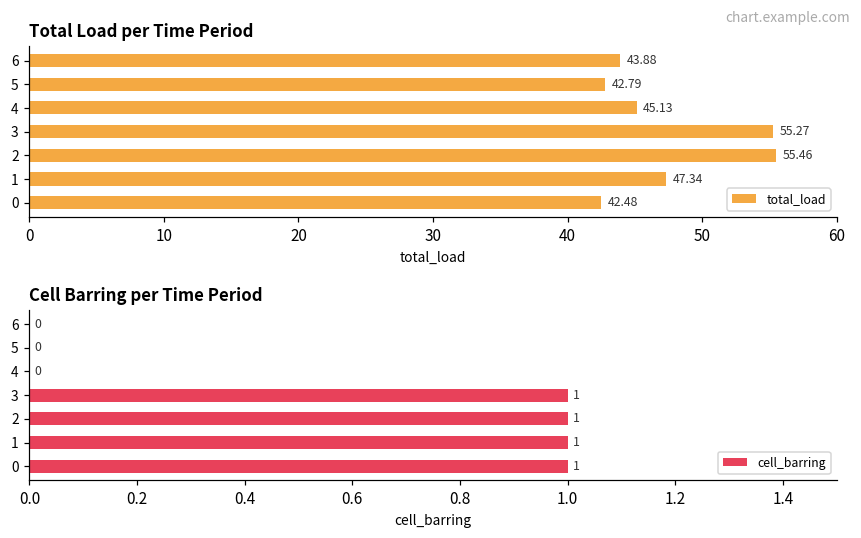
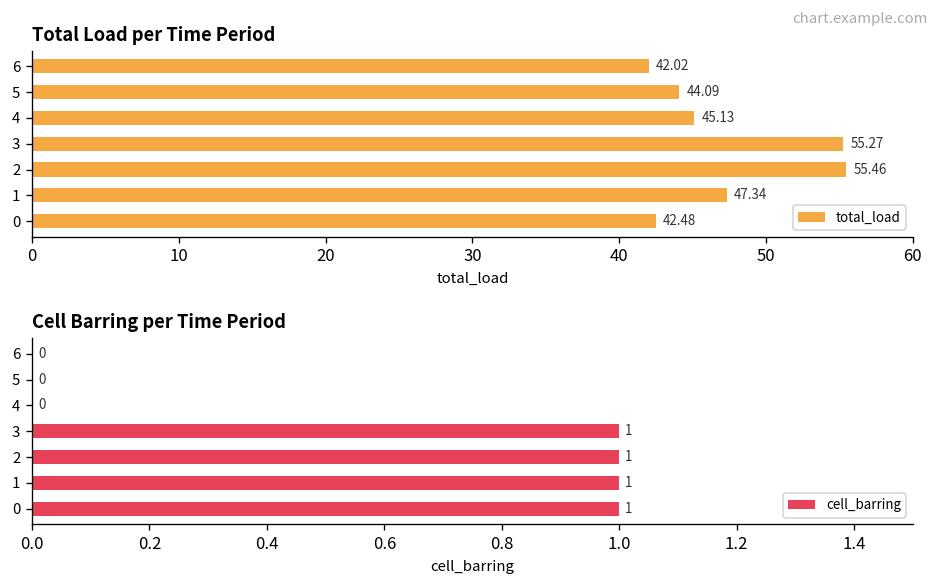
Total Load per Time Period, 6: 43.88 -> 42.02
Total Load per Time Period, 5: 42.79 -> 44.09
